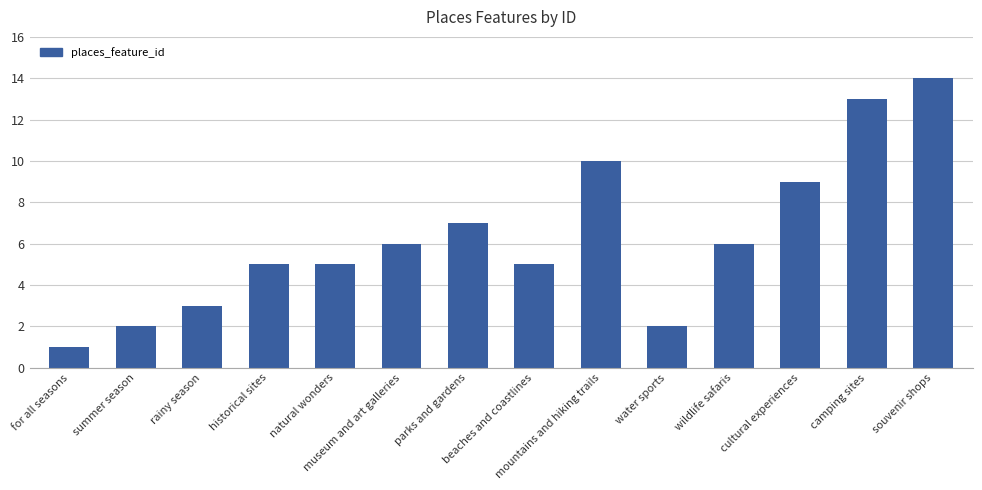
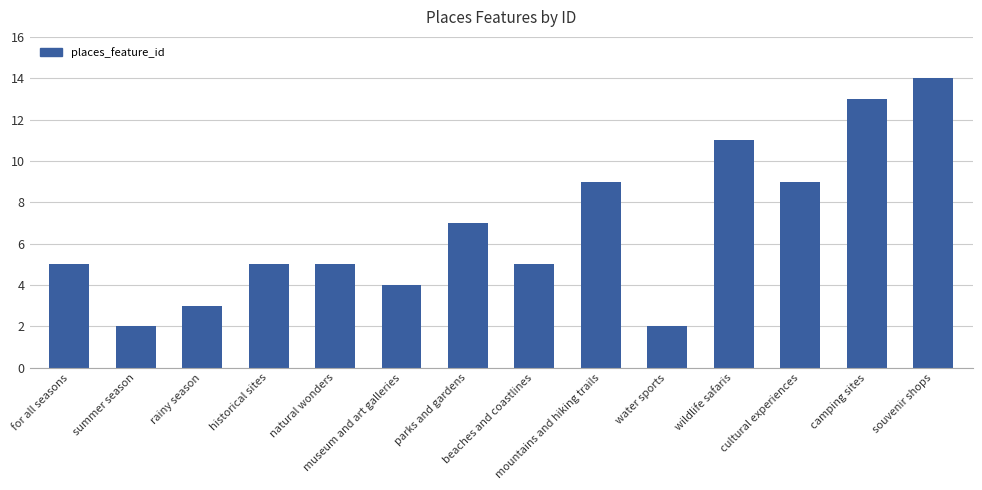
for all seasons: 1 -> 5
museum and art galleries: 6 -> 4
mountains and hiking trails: 10 -> 9
wildlife safaris: 6 -> 11
